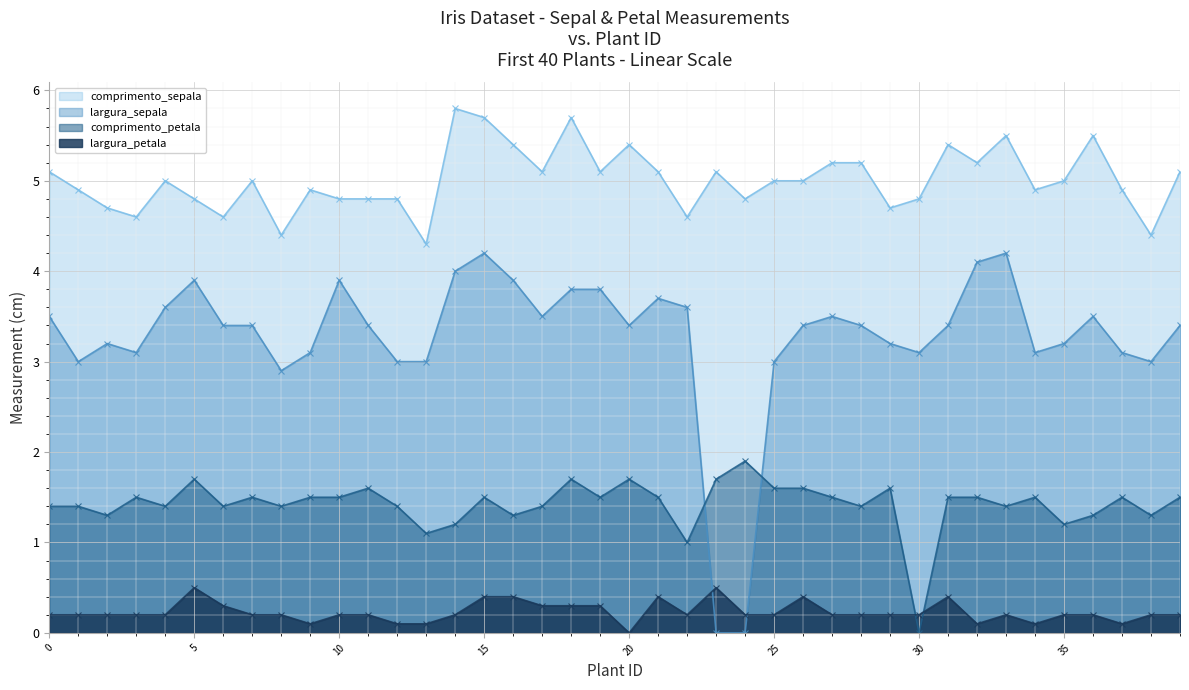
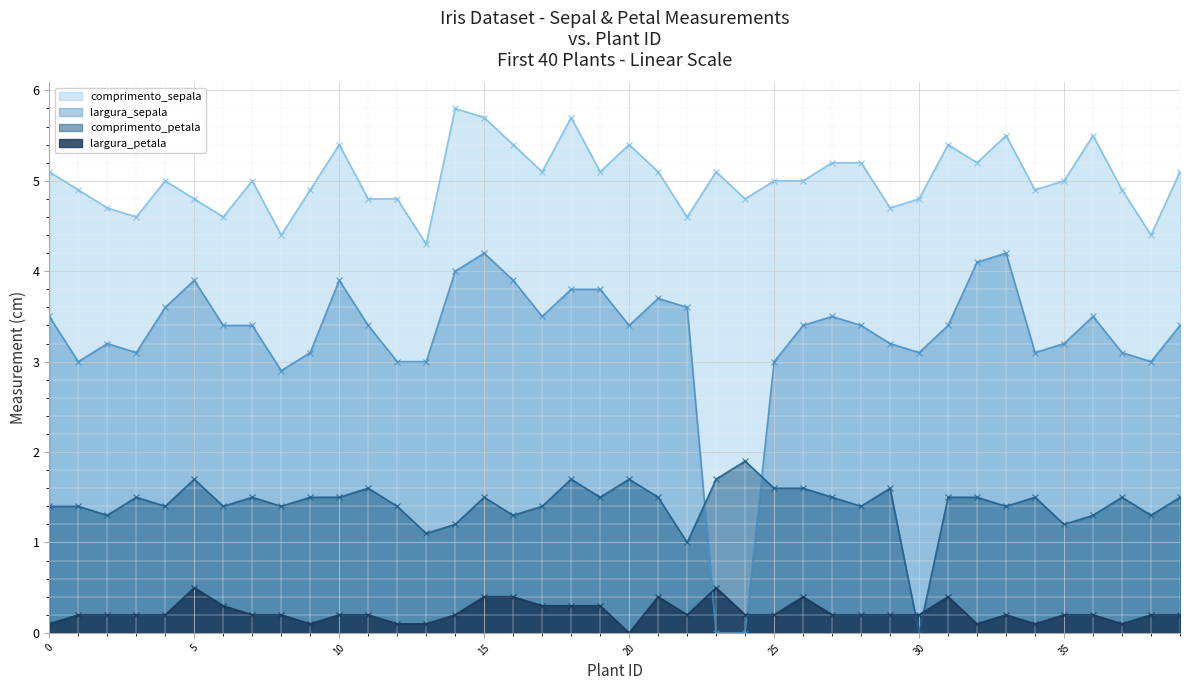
largura_petala, 0: 0.2 -> 0.1
comprimento_sepala, 10: 4.8 -> 5.4
